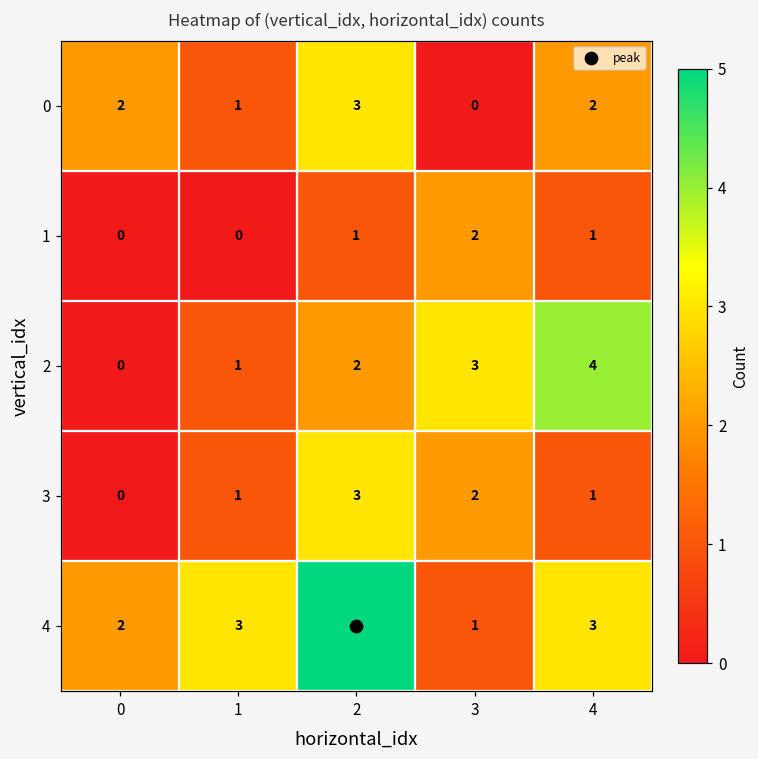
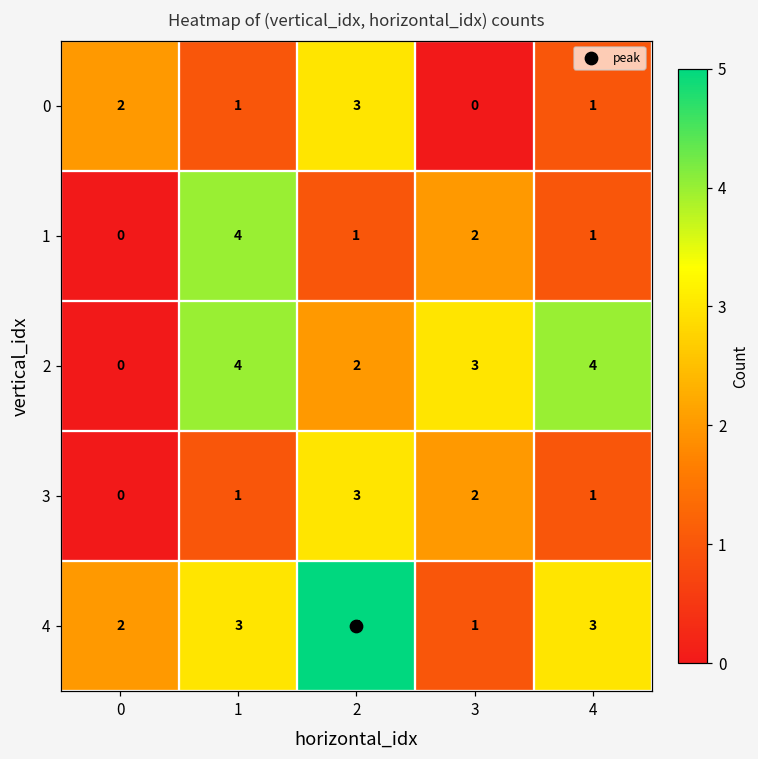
0, 4: 2 -> 1
1, 1: 0 -> 4
2, 1: 1 -> 4
